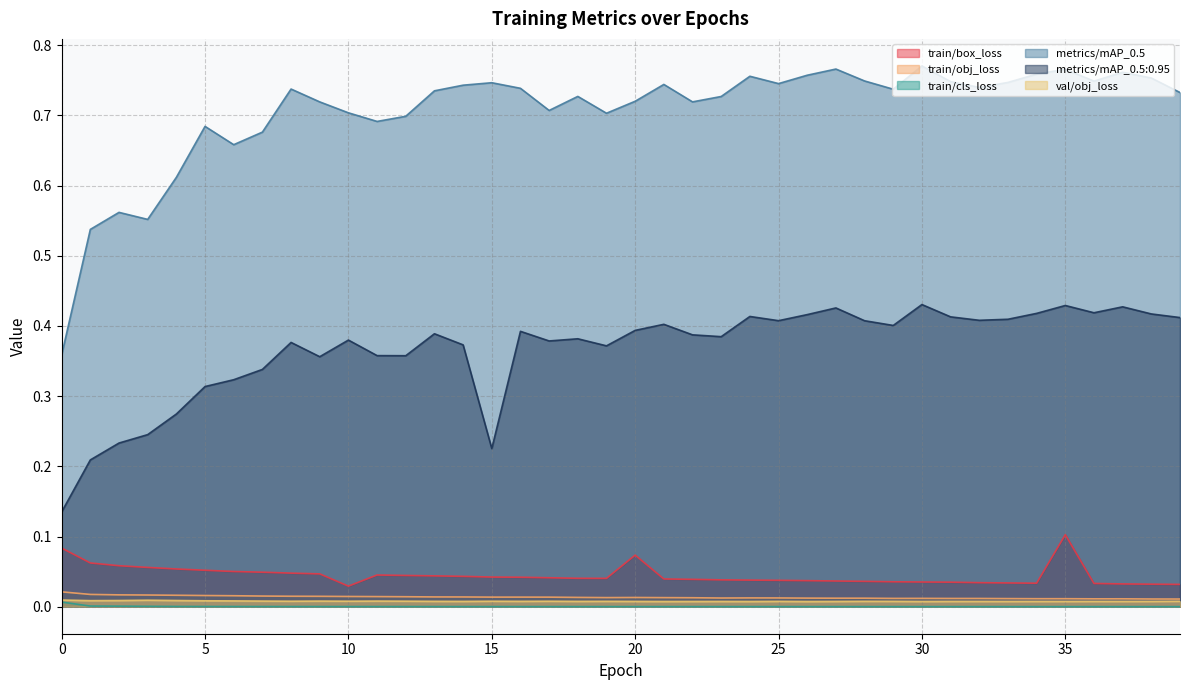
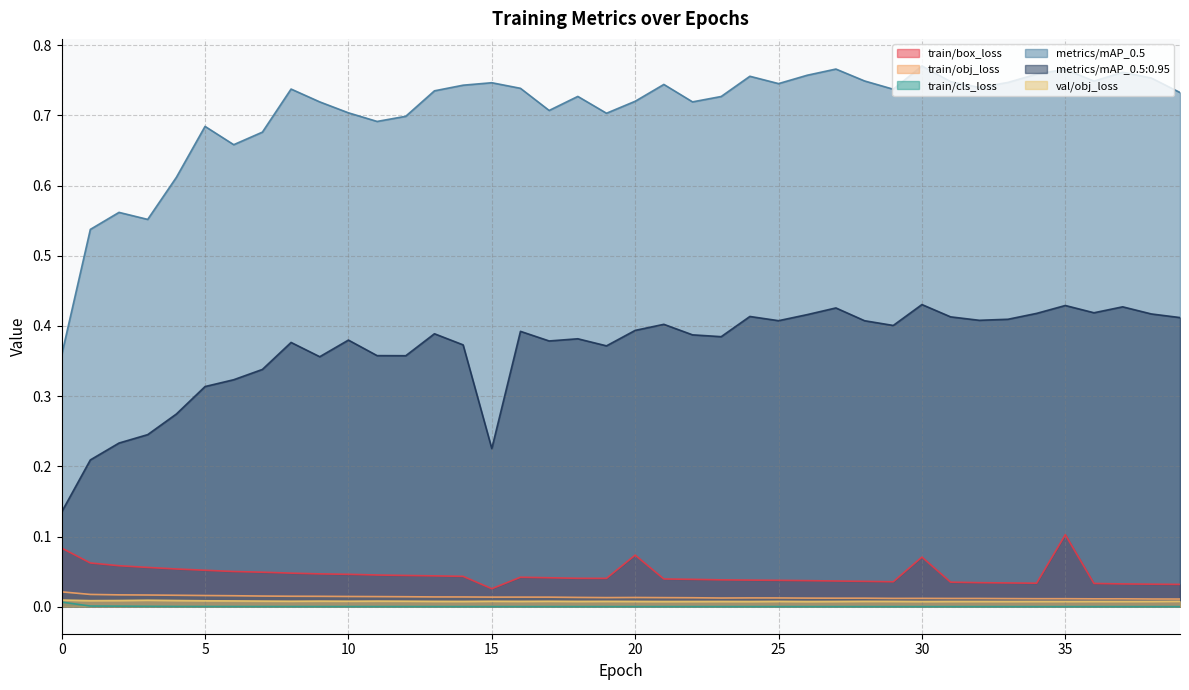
train/box_loss, 10: 0.03 -> 0.05
train/box_loss, 15: 0.04 -> 0.03
train/box_loss, 30: 0.04 -> 0.07
